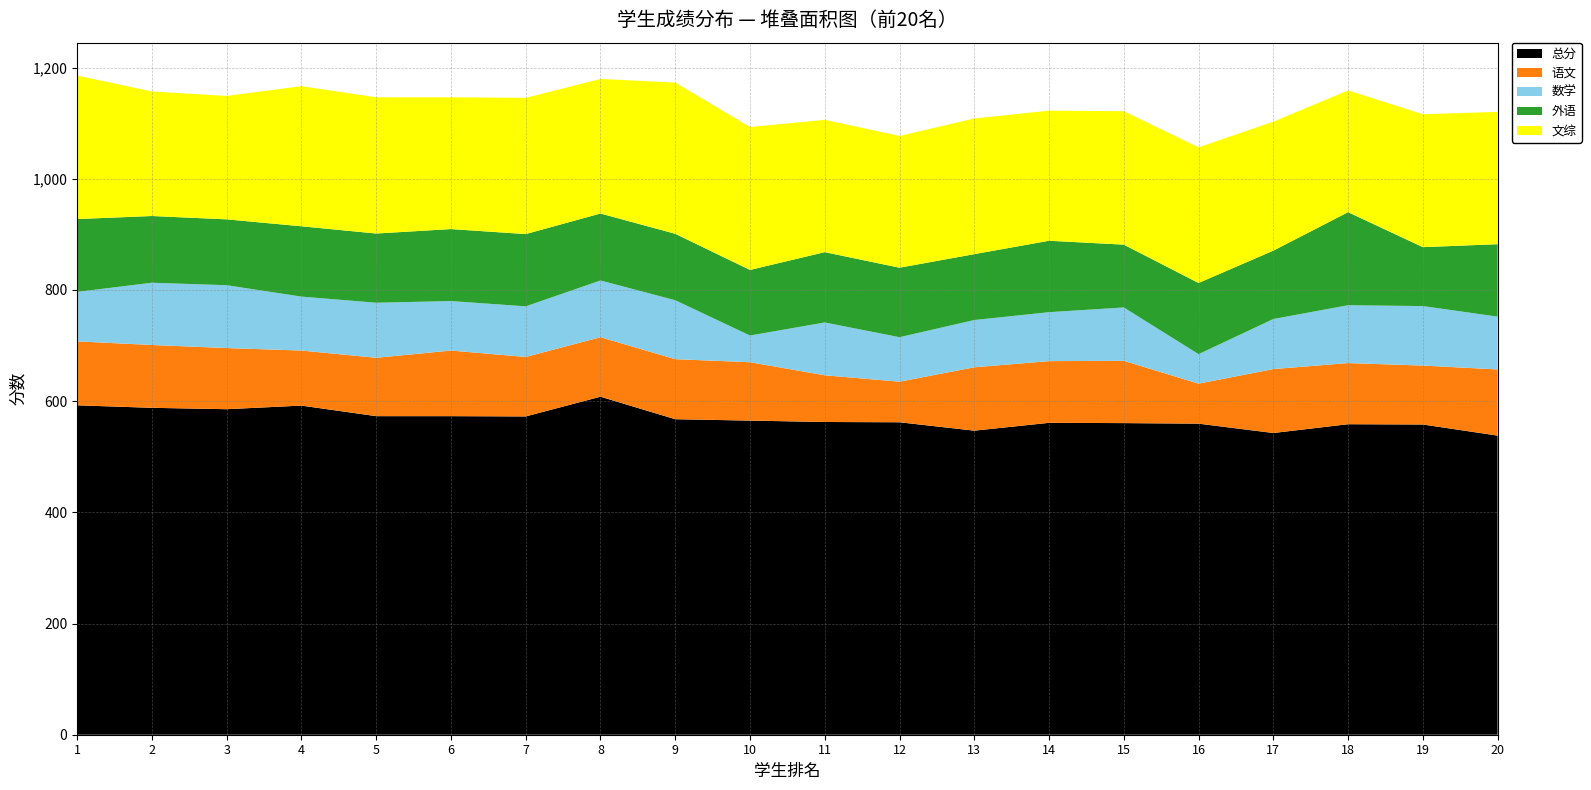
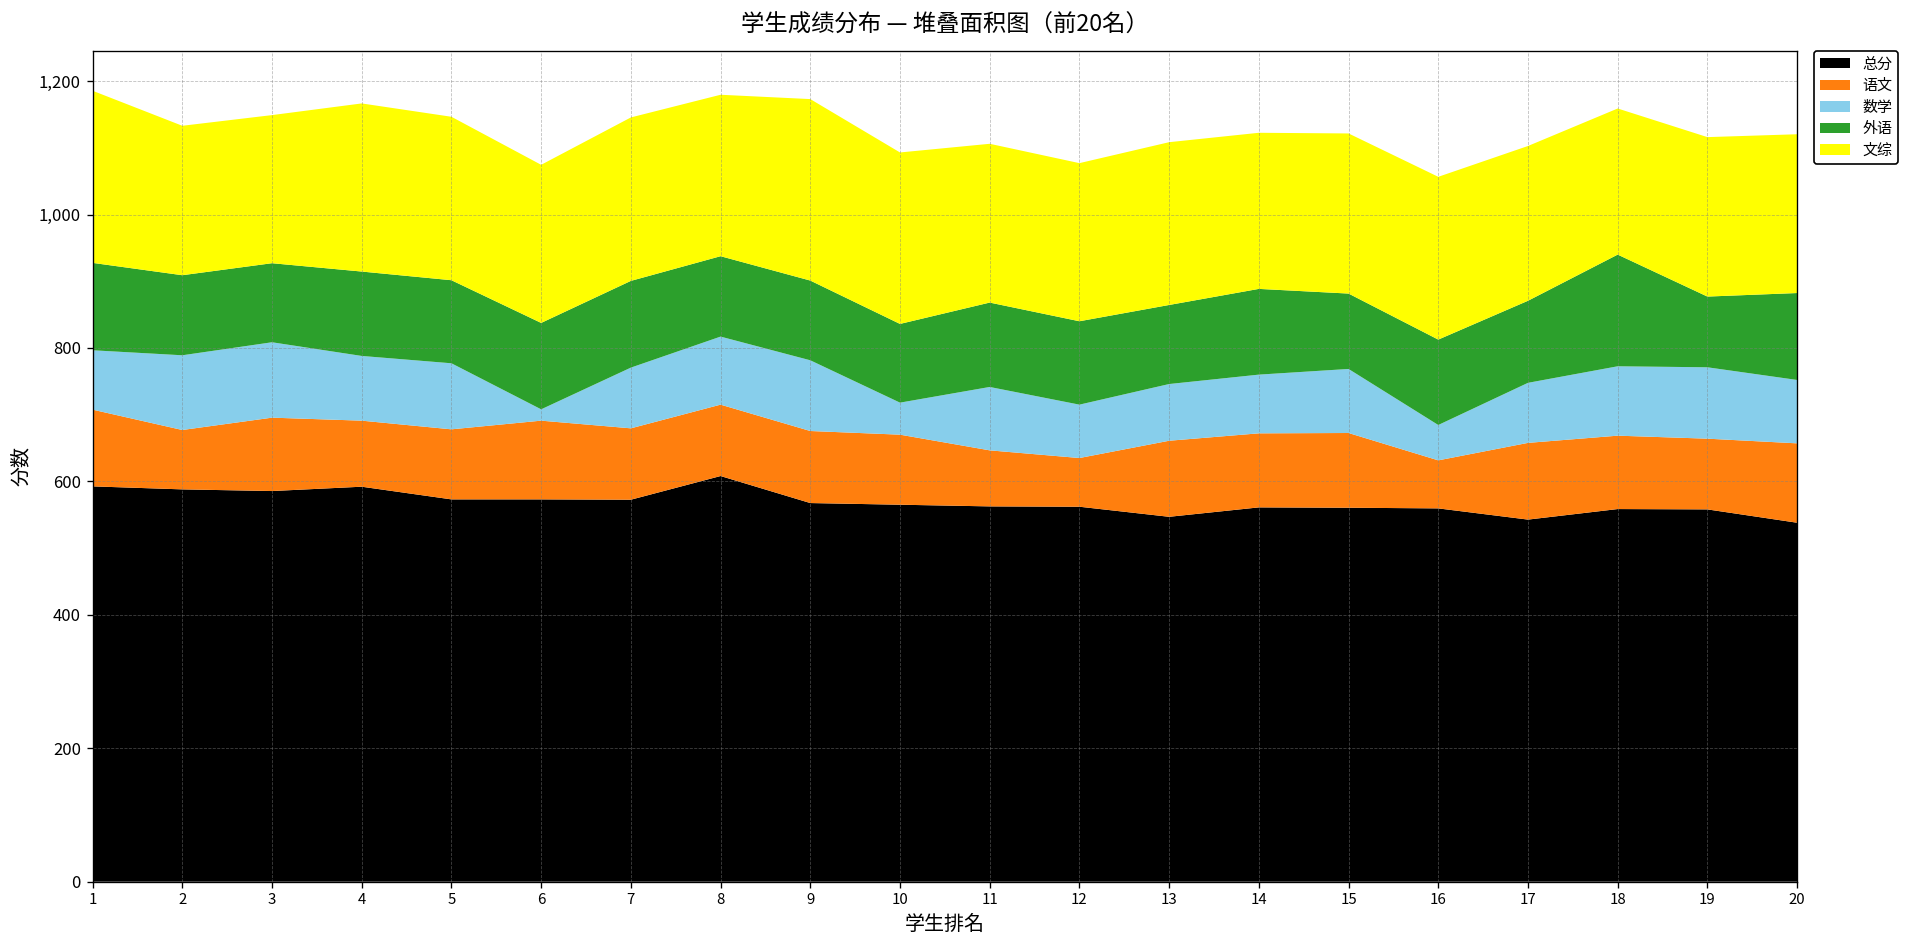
语文, 2: 110 -> 90
数学, 6: 90 -> 20
